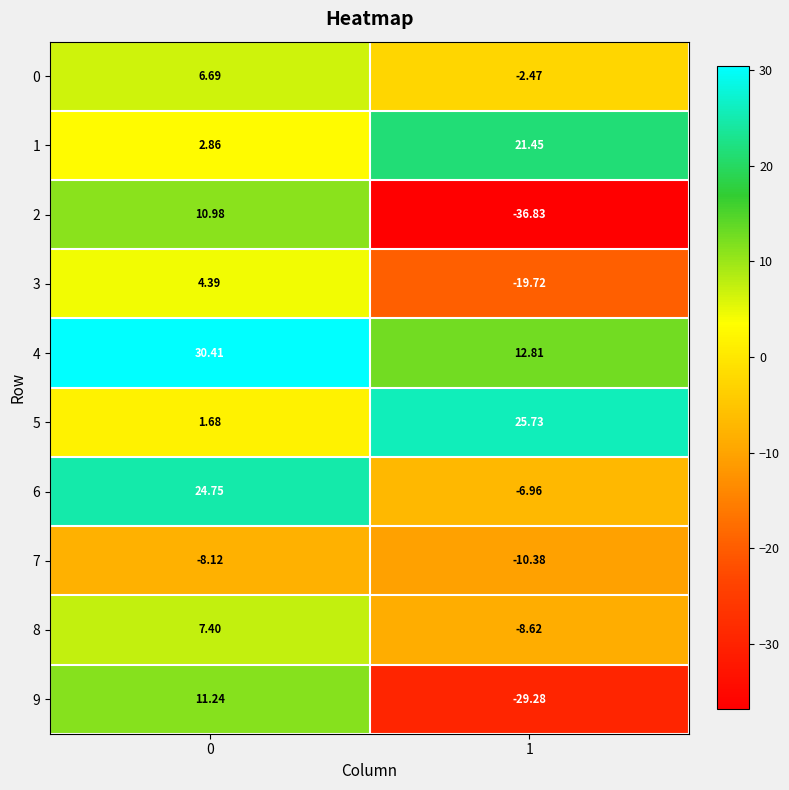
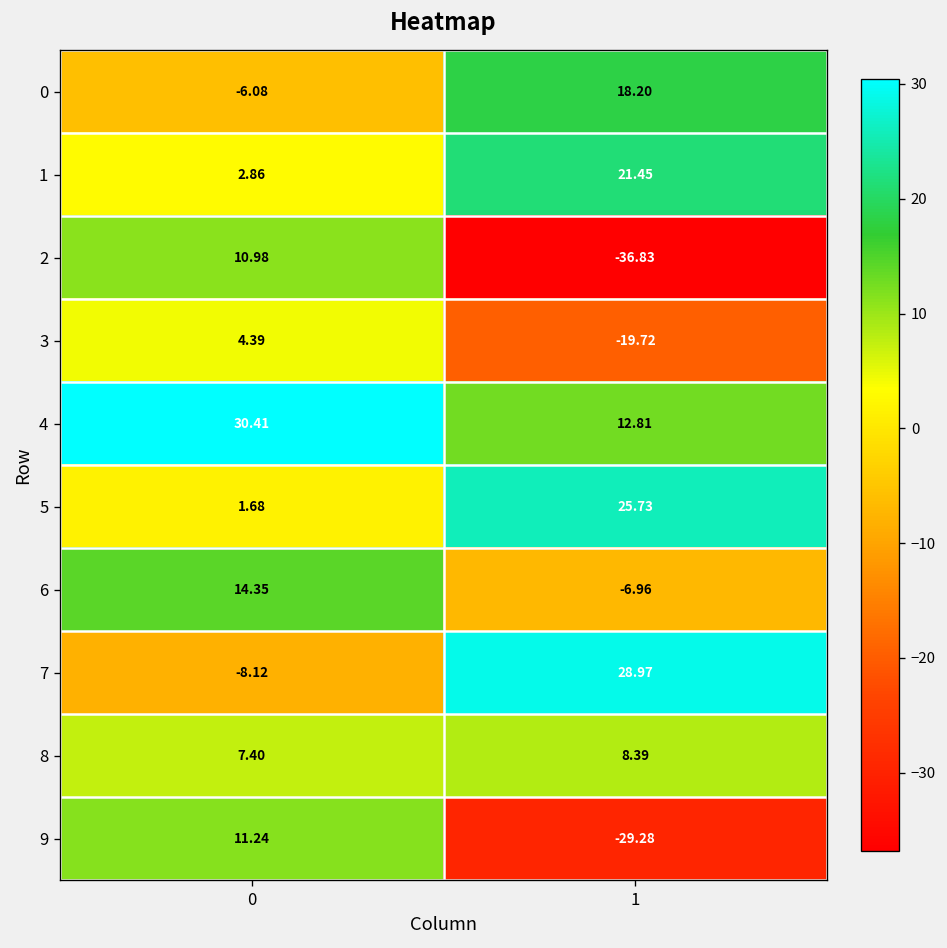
0, 0: 6.69 -> -6.08
0, 1: -2.47 -> 18.20
6, 0: 24.75 -> 14.35
7, 1: -10.38 -> 28.97
8, 1: -8.62 -> 8.39
